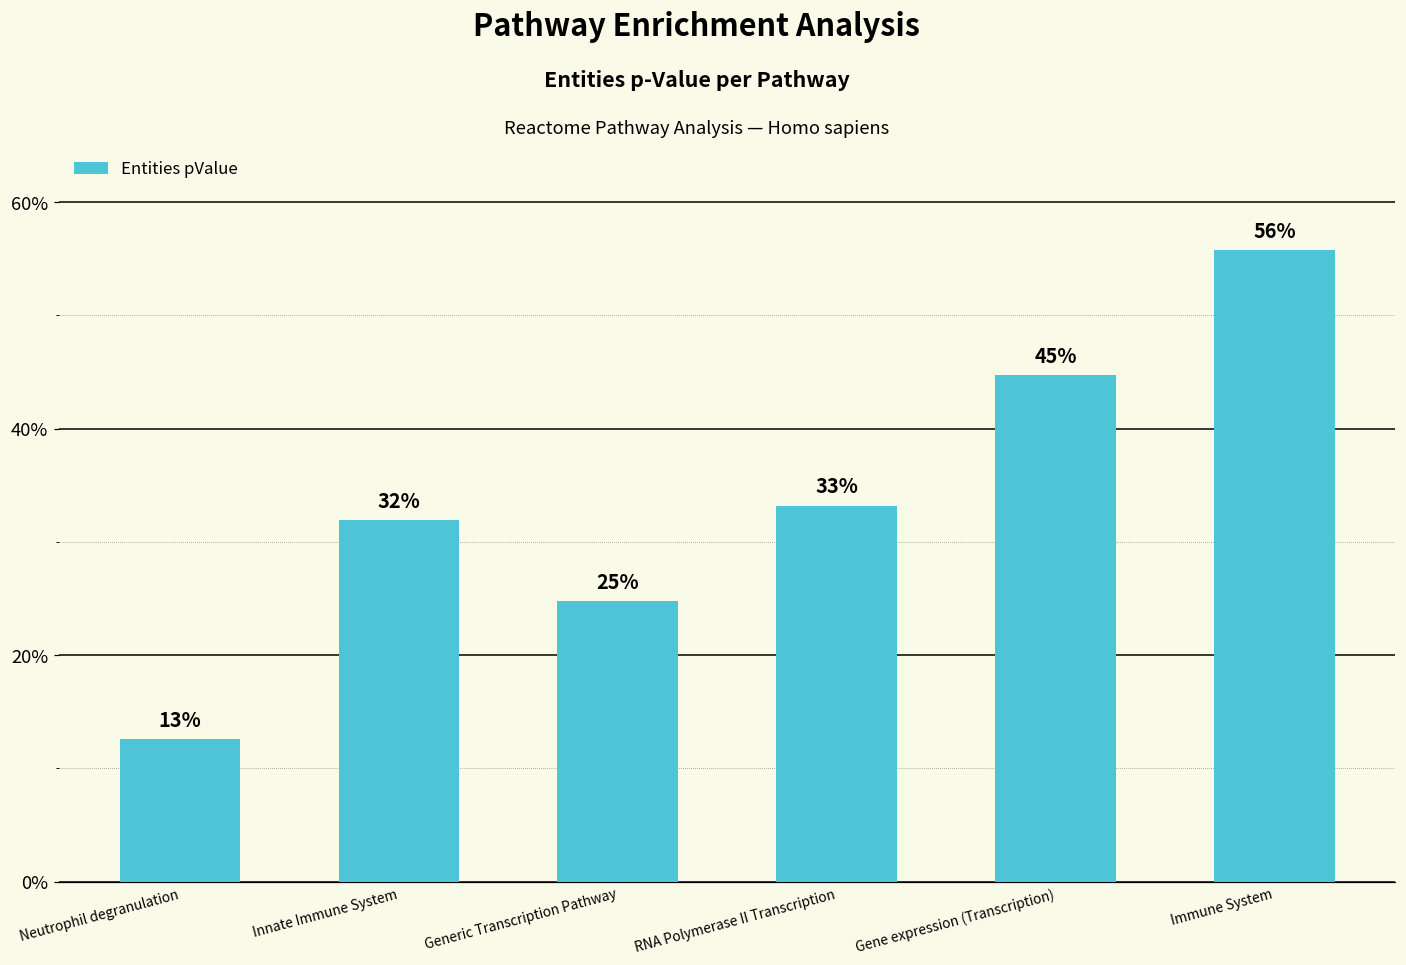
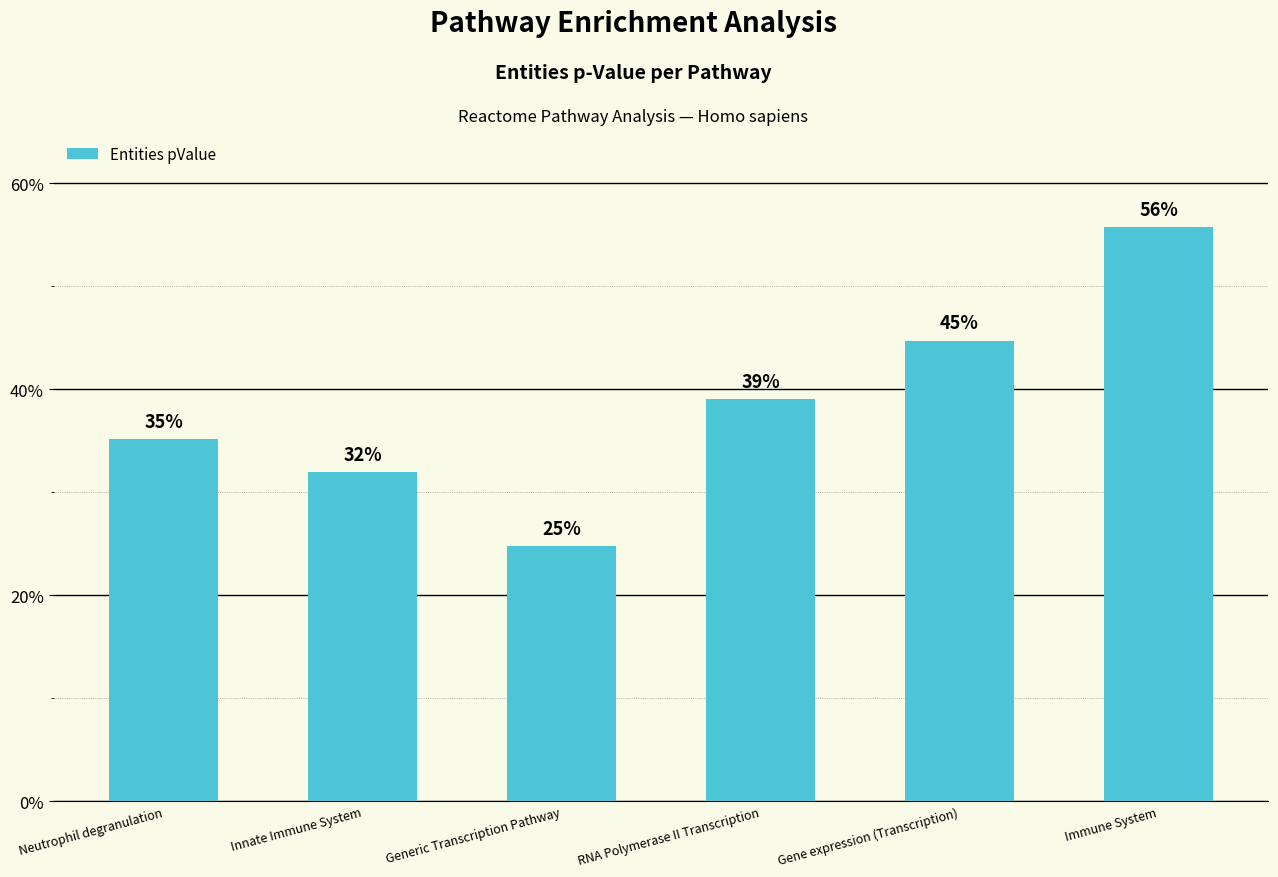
Neutrophil degranulation: 13% -> 35%
RNA Polymerase II Transcription: 33% -> 39%
